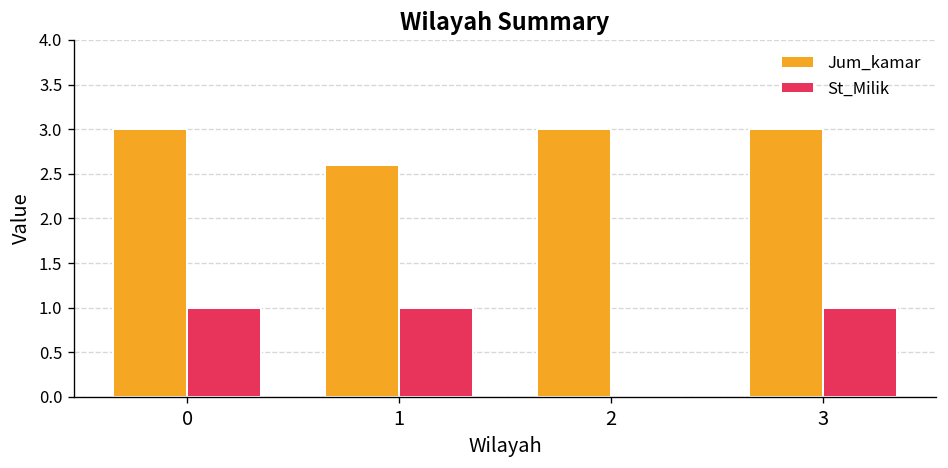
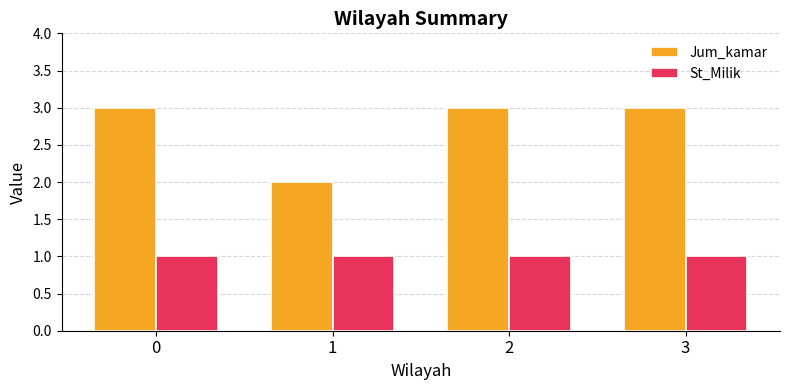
Jum_kamar, 1: 2.6 -> 2.0
St_Milik, 2: 0 -> 1
